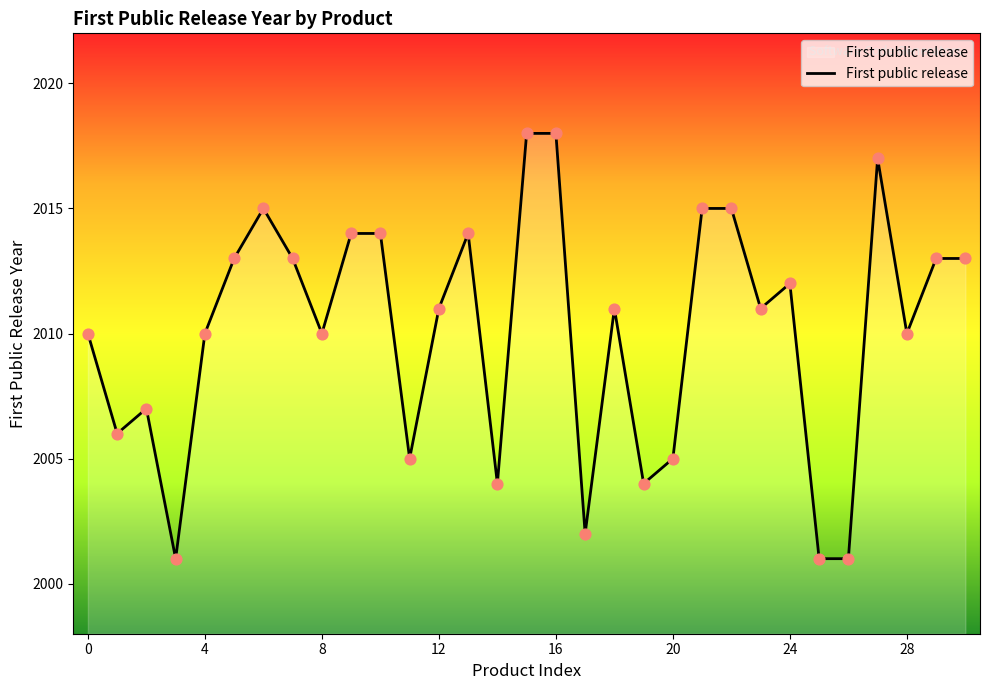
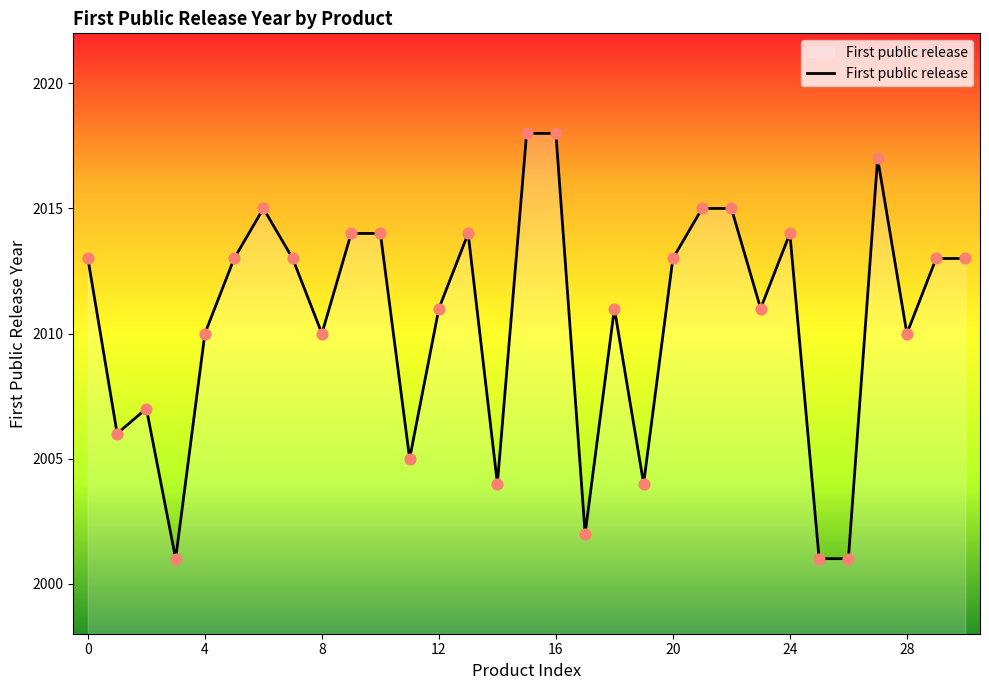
0: 2010 -> 2013
20: 2005 -> 2013
24: 2012 -> 2014
